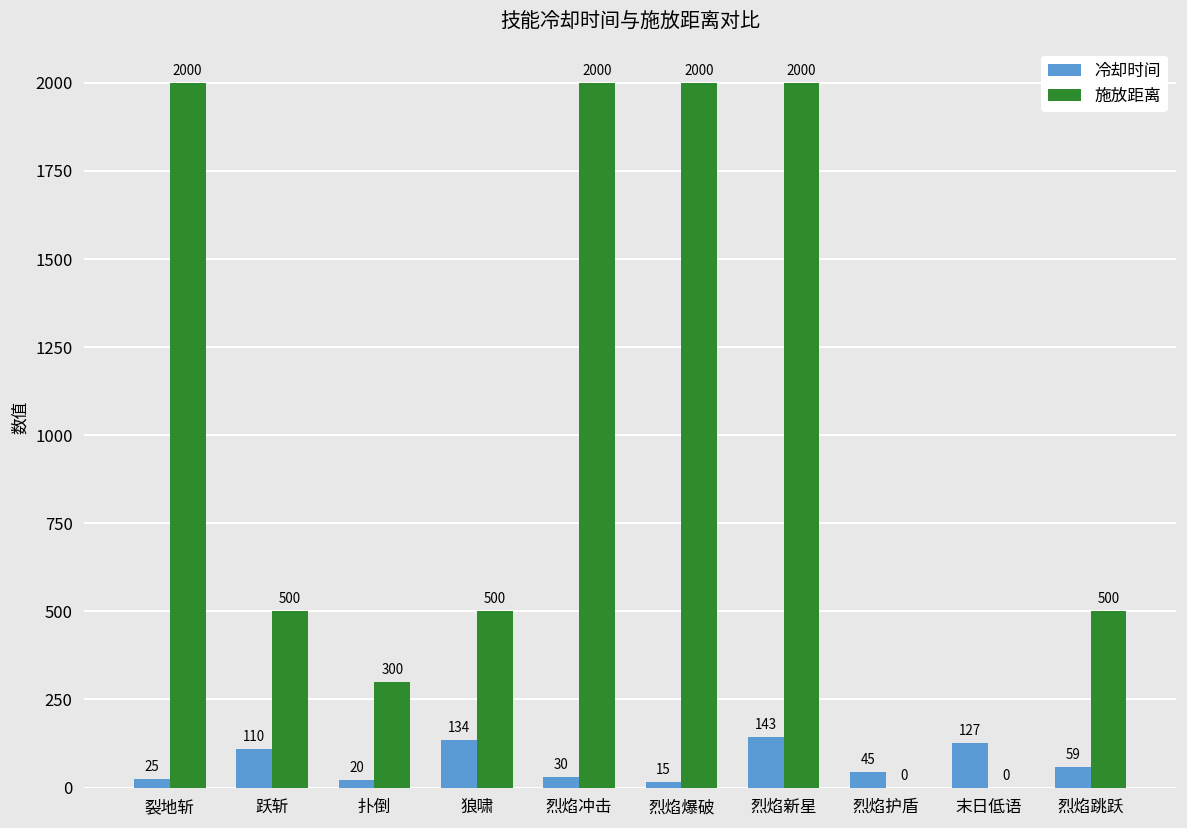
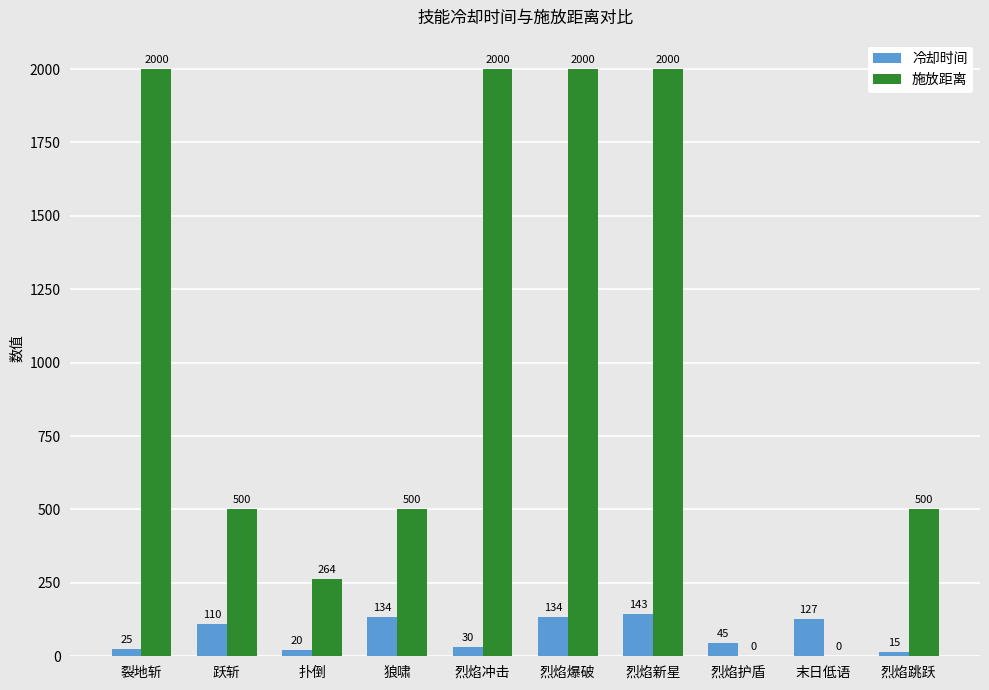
施放距离, 扑倒: 300 -> 264
冷却时间, 烈焰爆破: 15 -> 134
冷却时间, 烈焰跳跃: 59 -> 15
